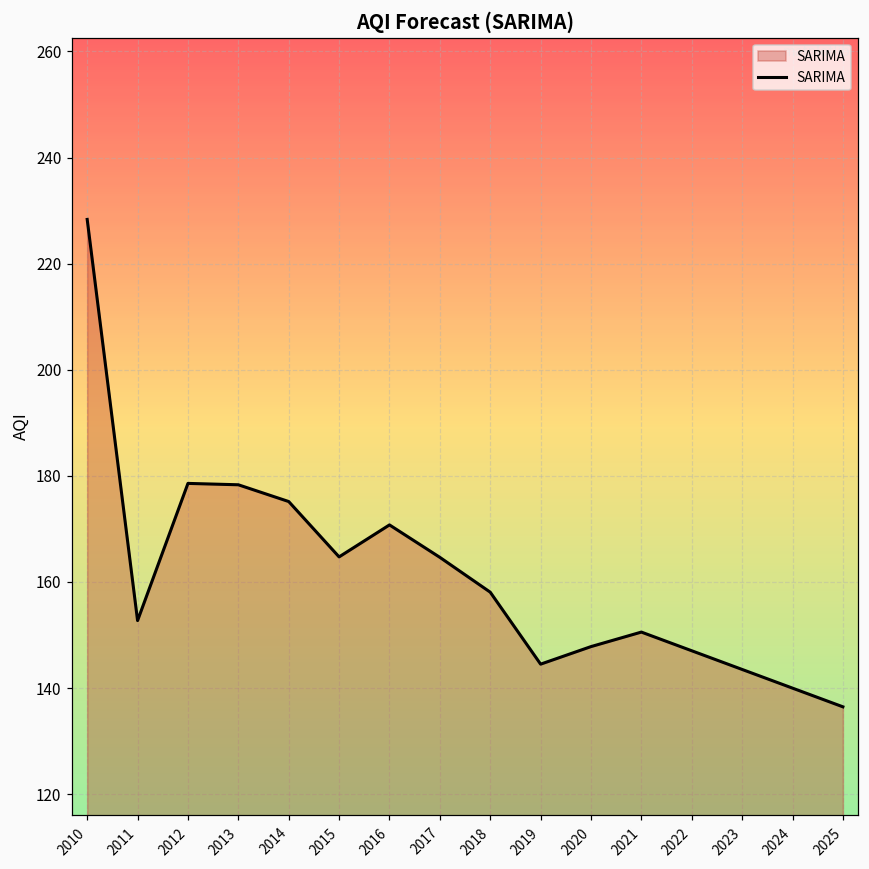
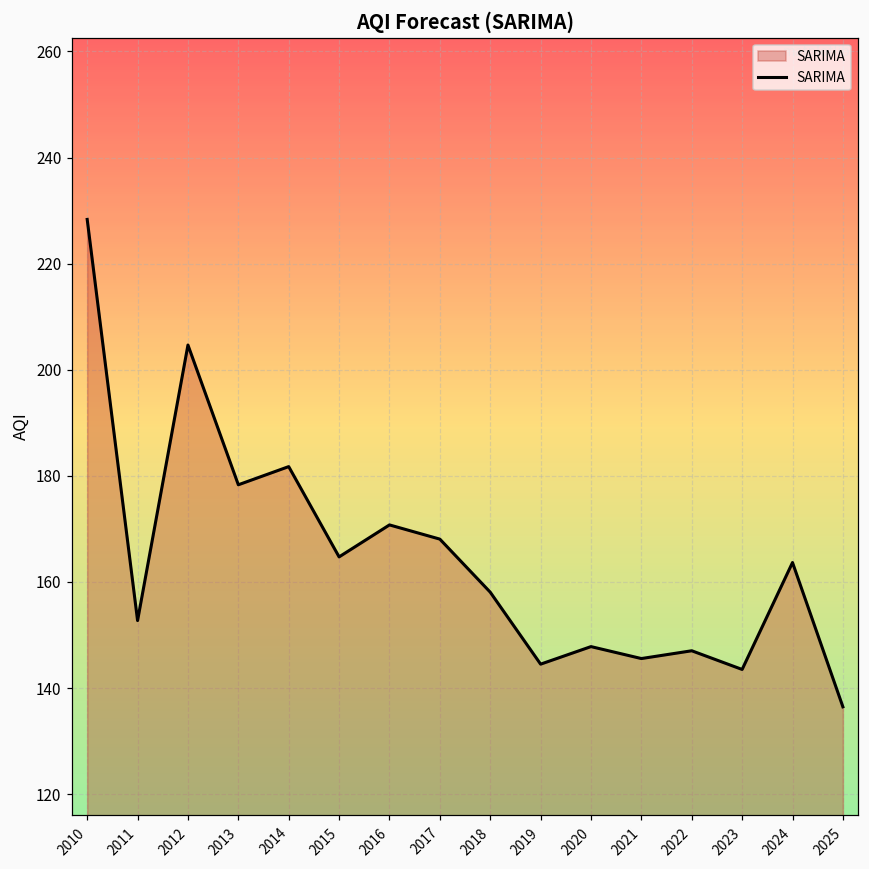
2012: 179 -> 205
2014: 175 -> 182
2017: 165 -> 168
2021: 151 -> 146
2024: 140 -> 164
